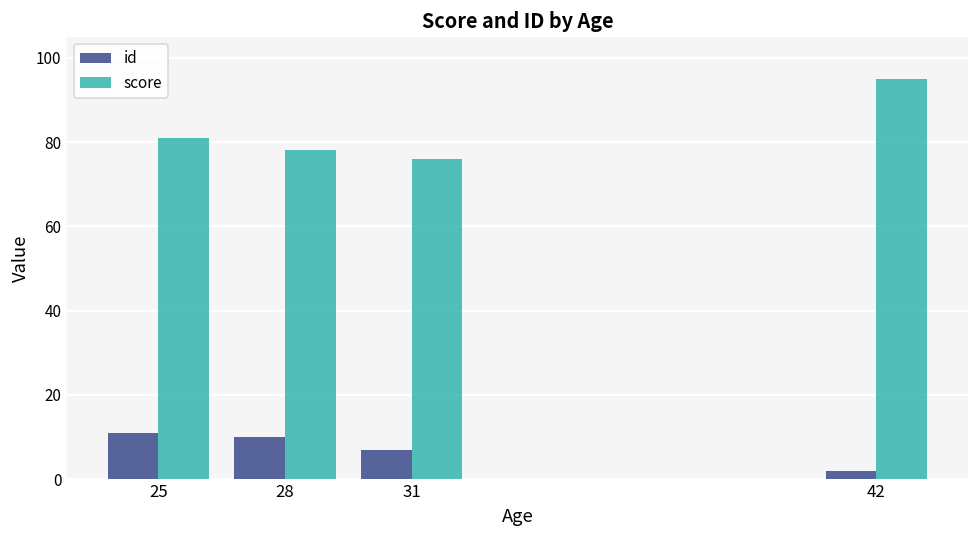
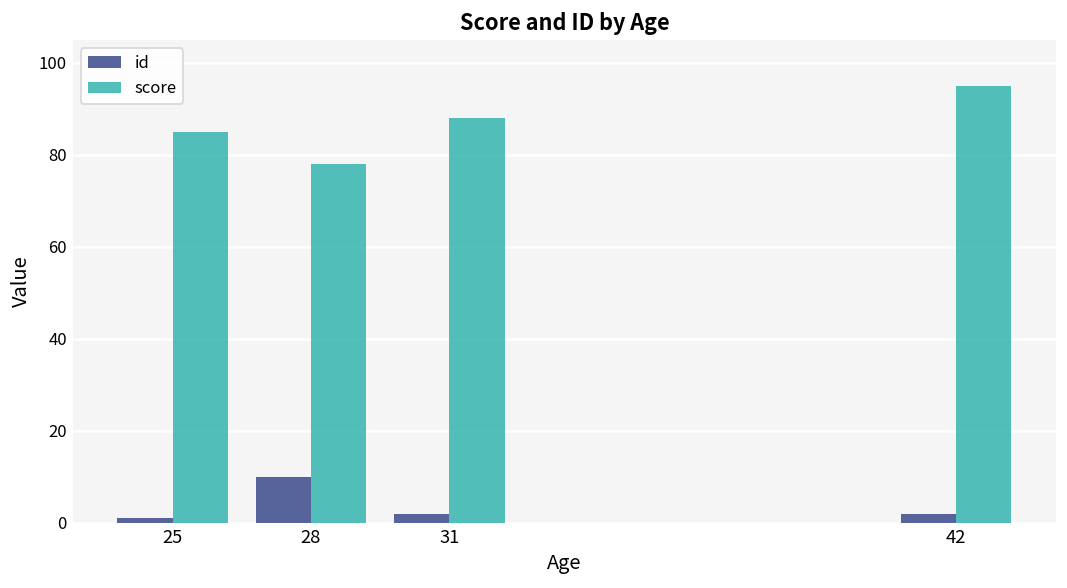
id, 25: 11 -> 1
score, 25: 81 -> 85
id, 31: 7 -> 2
score, 31: 76 -> 88
